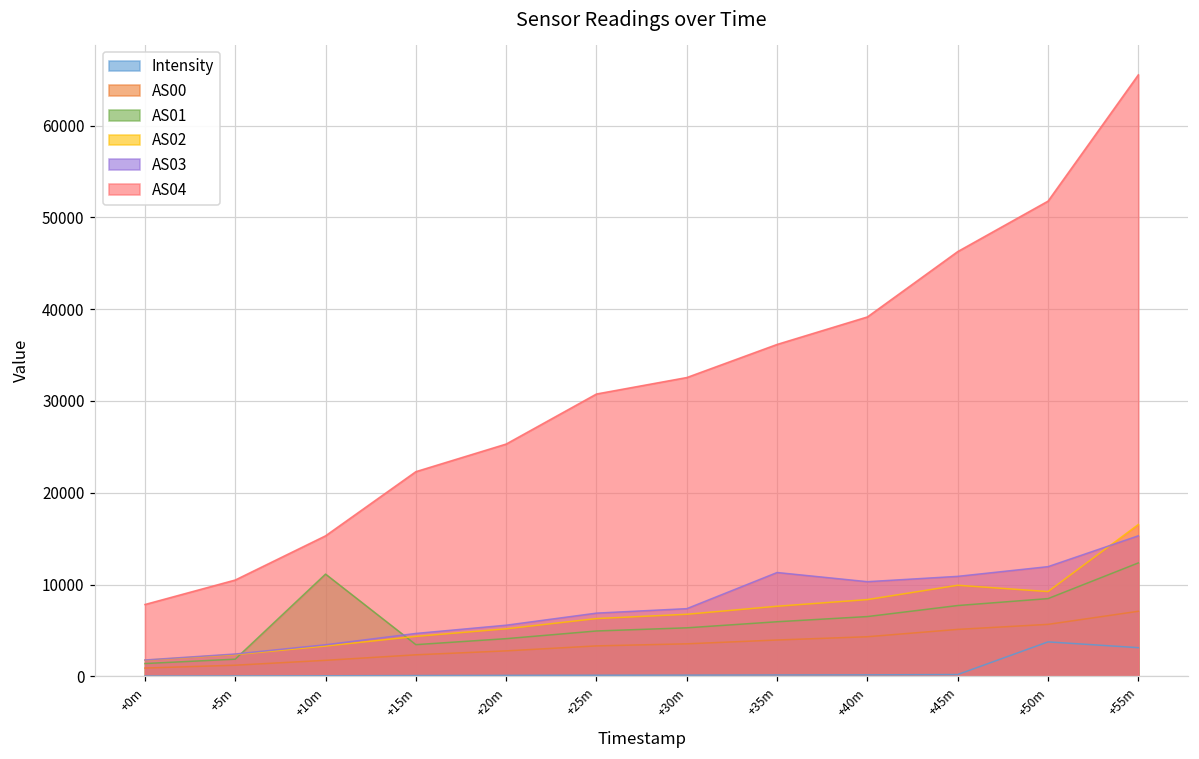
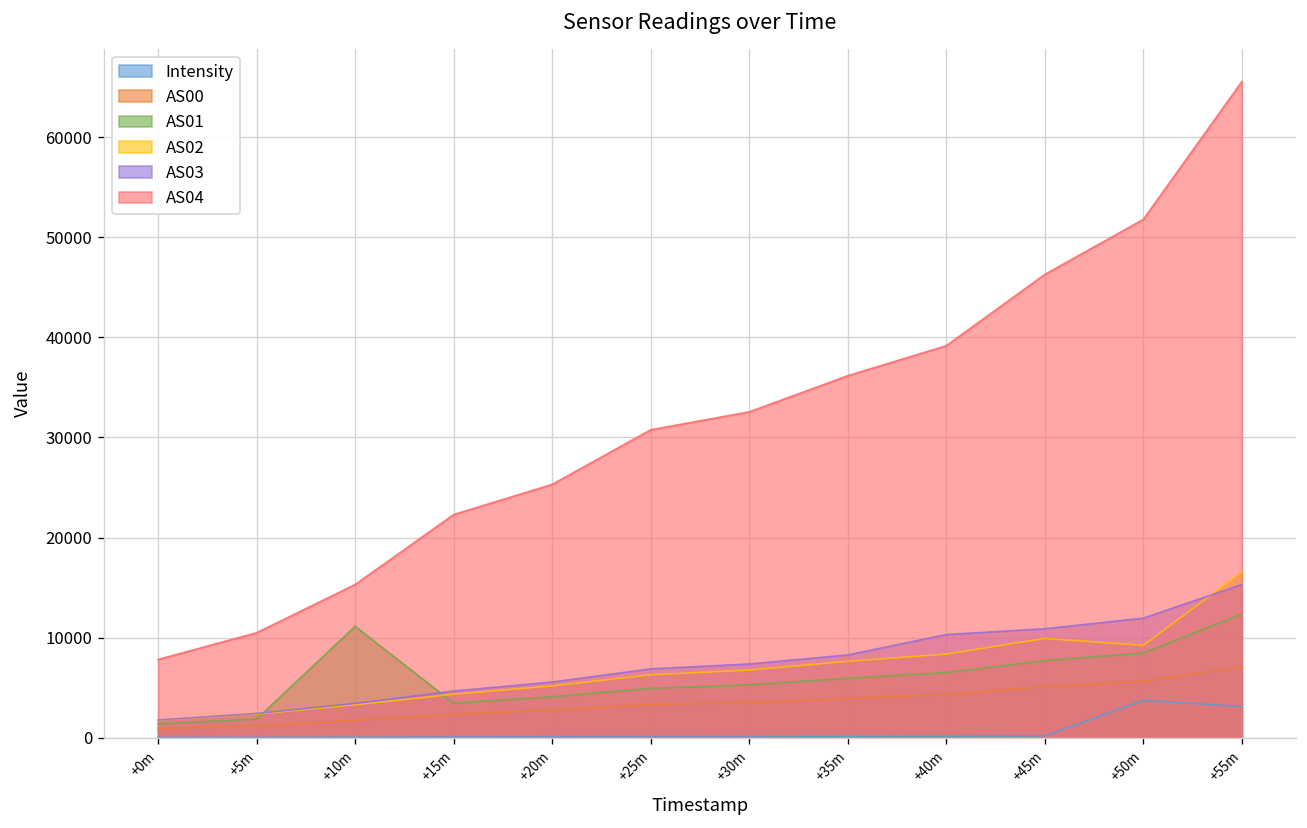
AS03, +35m: 11000 -> 8000
